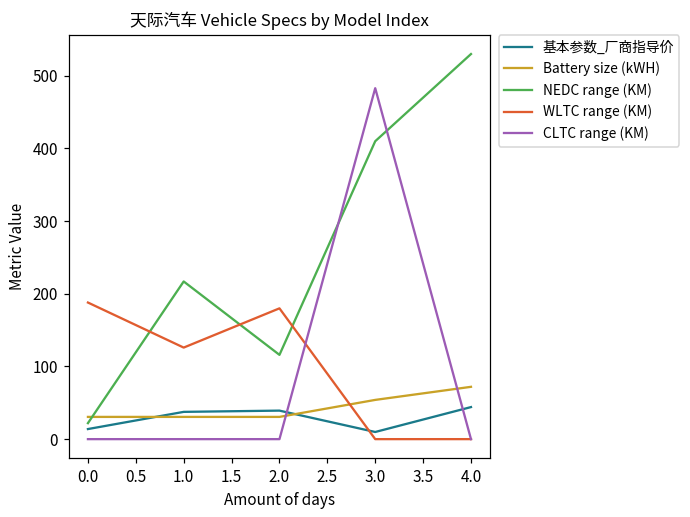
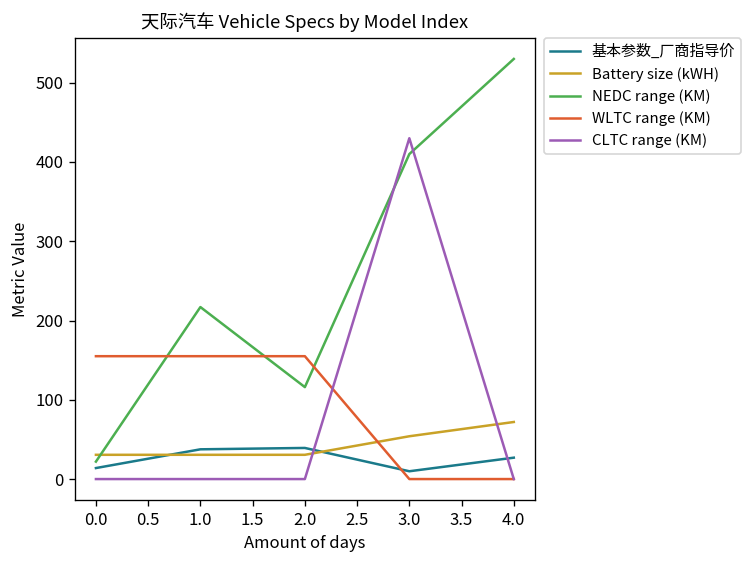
WLTC range (KM), 0.0: 190 -> 160
WLTC range (KM), 1.0: 130 -> 160
WLTC range (KM), 2.0: 180 -> 160
CLTC range (KM), 3.0: 480 -> 430
基本参数_厂商指导价, 4.0: 40 -> 30
